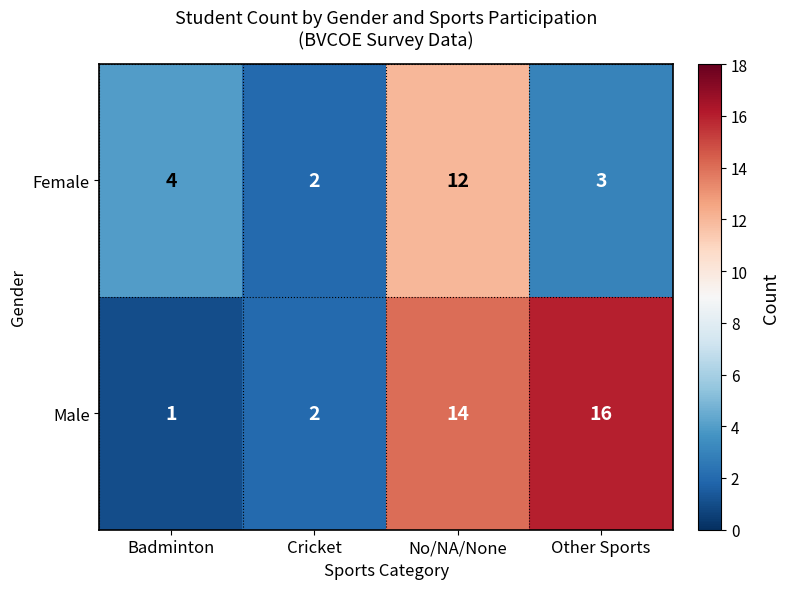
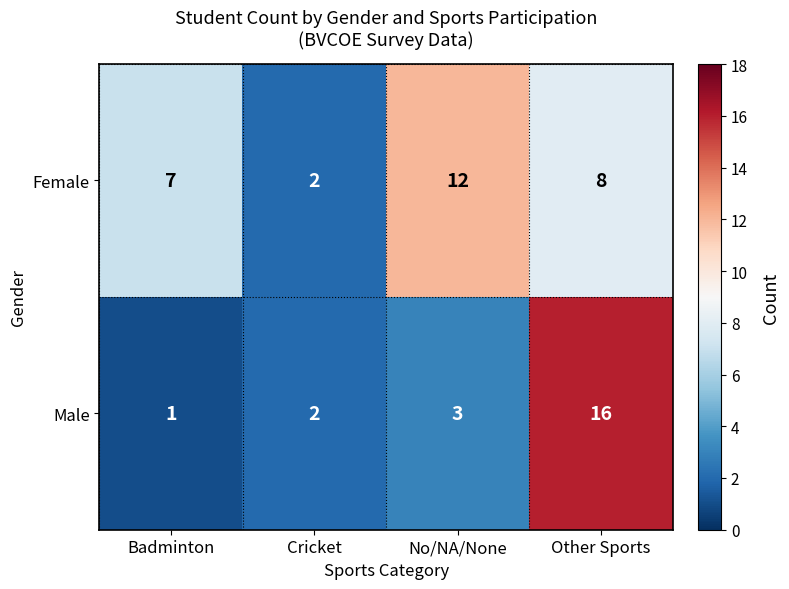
Female, Badminton: 4 -> 7
Female, Other Sports: 3 -> 8
Male, No/NA/None: 14 -> 3
